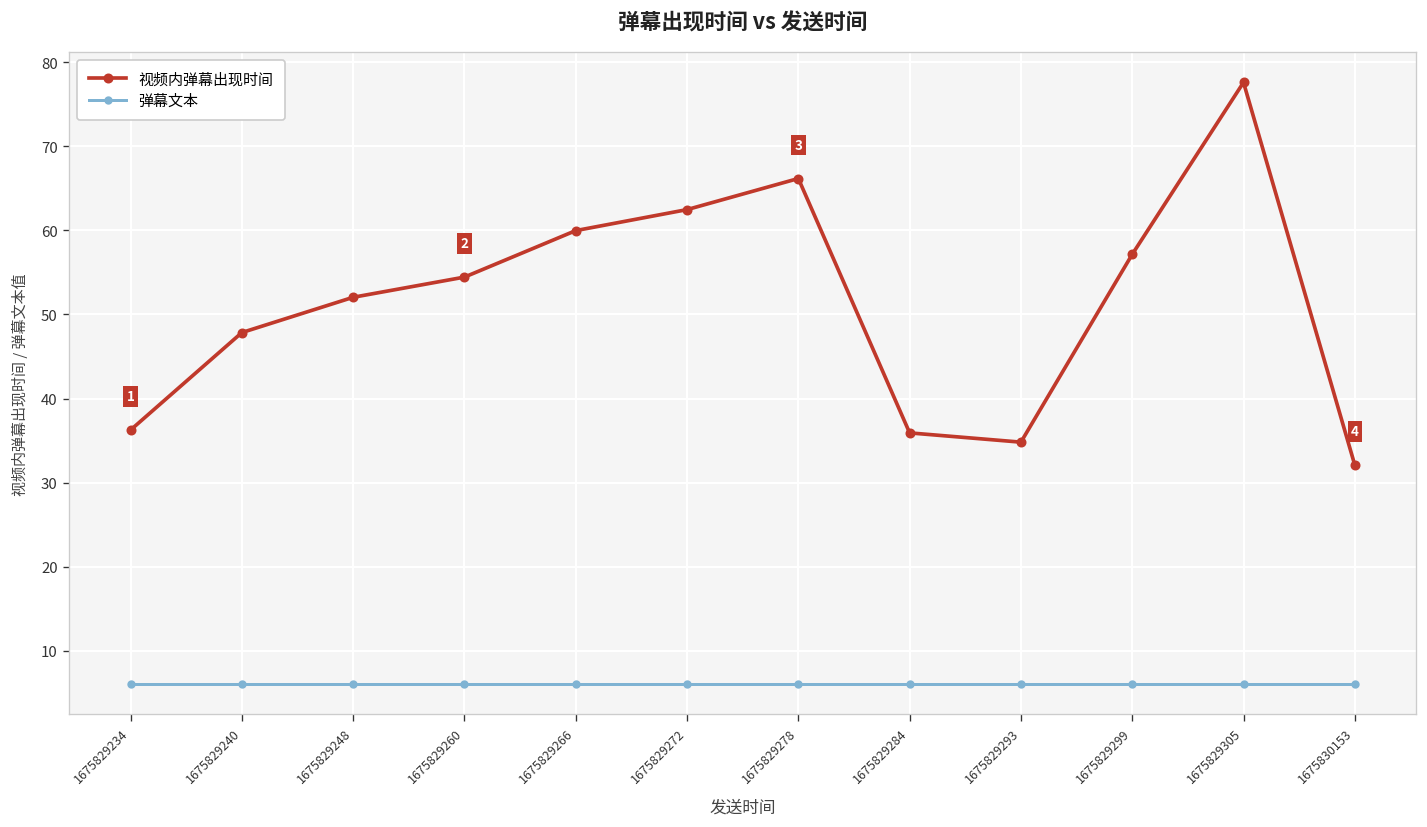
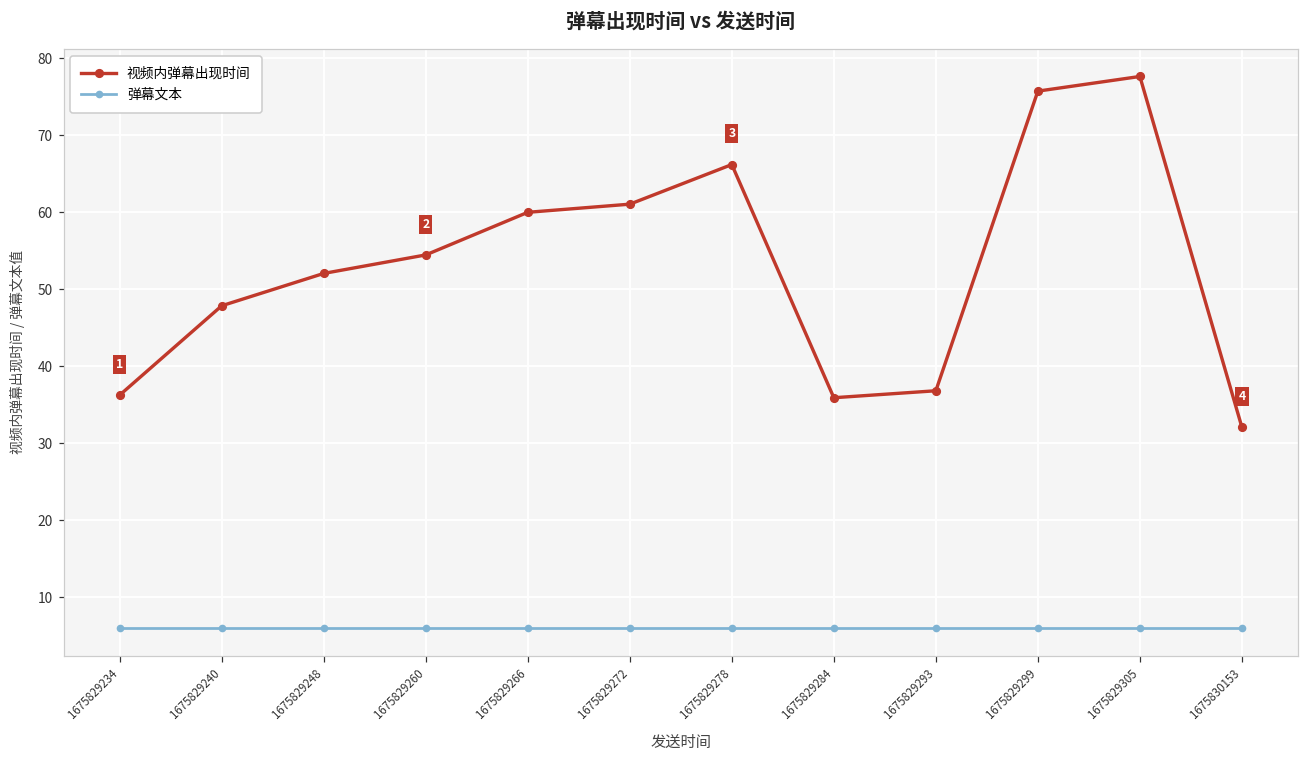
视频内弹幕出现时间, 1675829272: 62 -> 61
视频内弹幕出现时间, 1675829293: 35 -> 37
视频内弹幕出现时间, 1675829299: 57 -> 76
